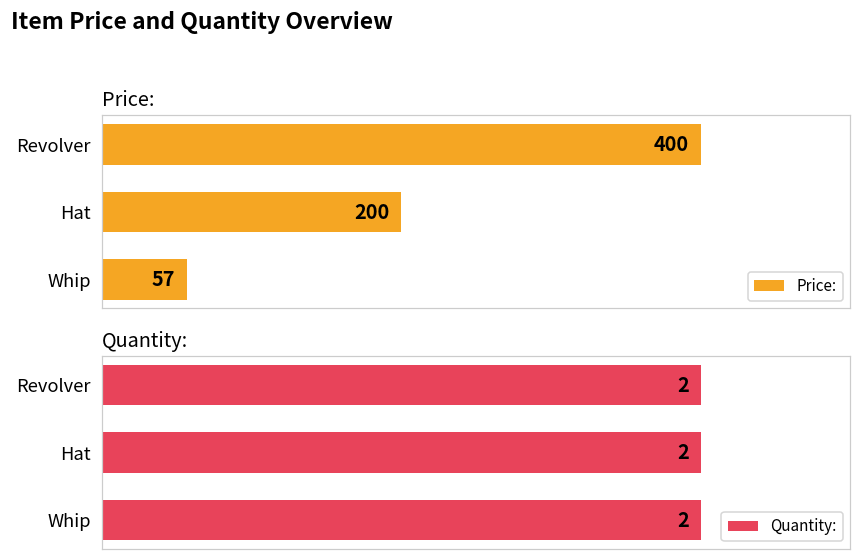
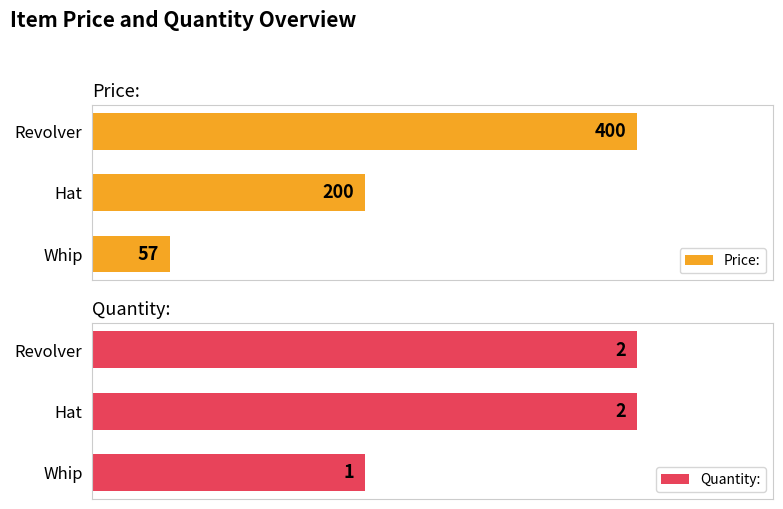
Quantity:, Whip: 2 -> 1
